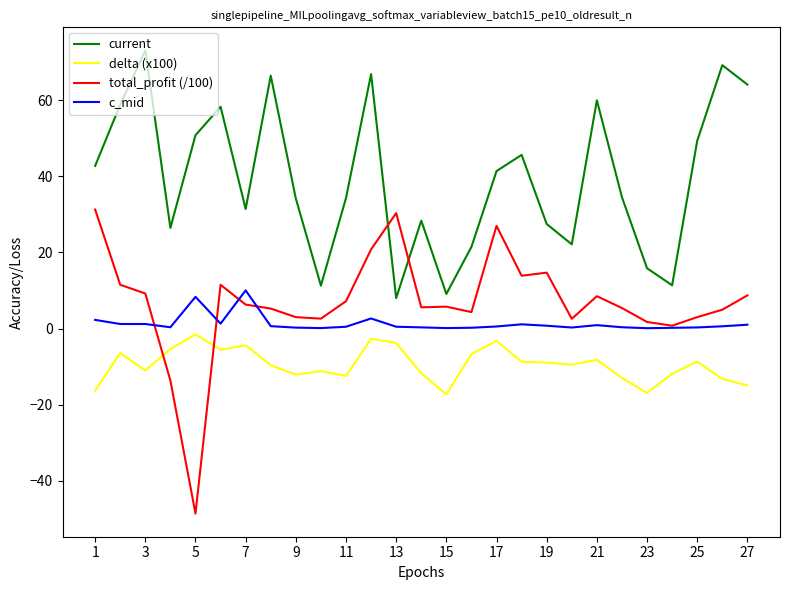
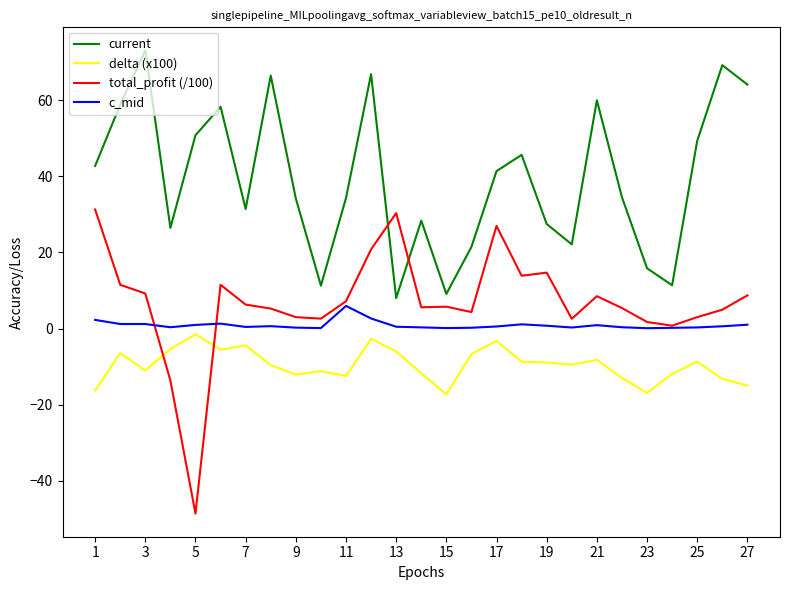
c_mid, 5: 8 -> 1
c_mid, 7: 10 -> 0
c_mid, 11: 0 -> 6
delta (x100), 13: -4 -> -6
